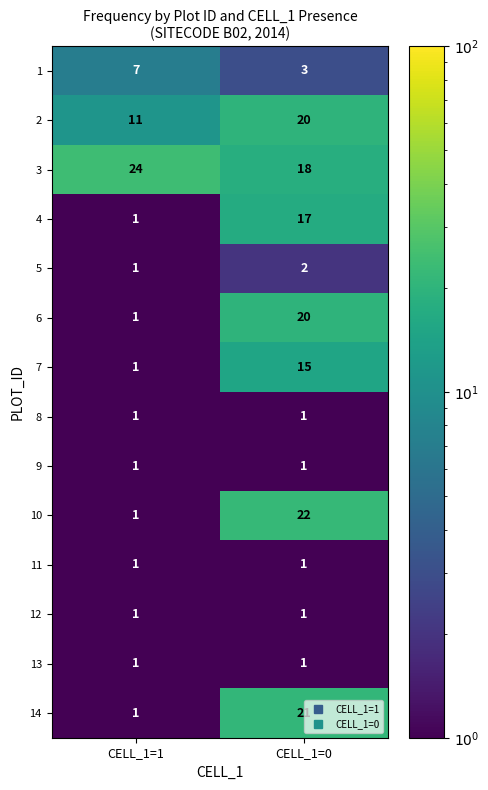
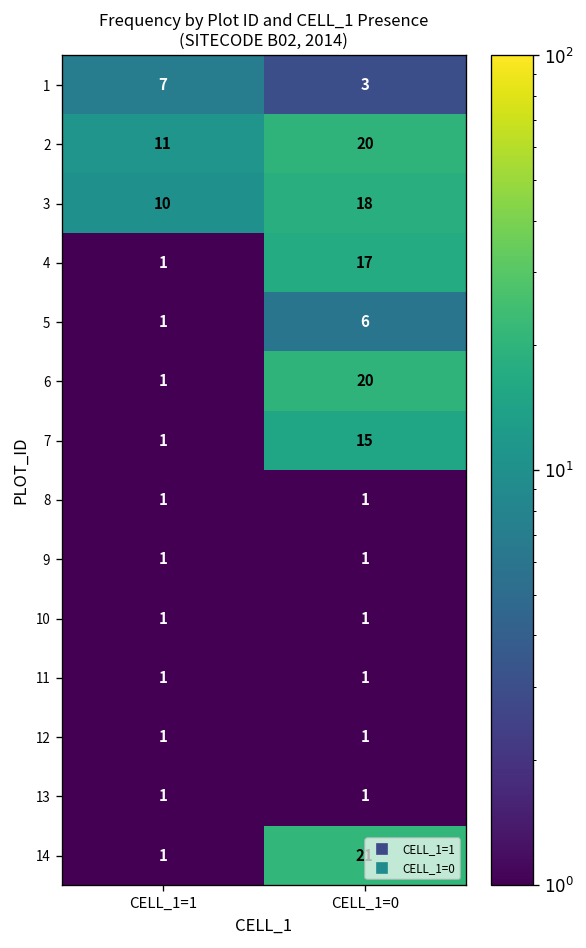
3, CELL_1=1: 24 -> 10
5, CELL_1=0: 2 -> 6
10, CELL_1=0: 22 -> 1
